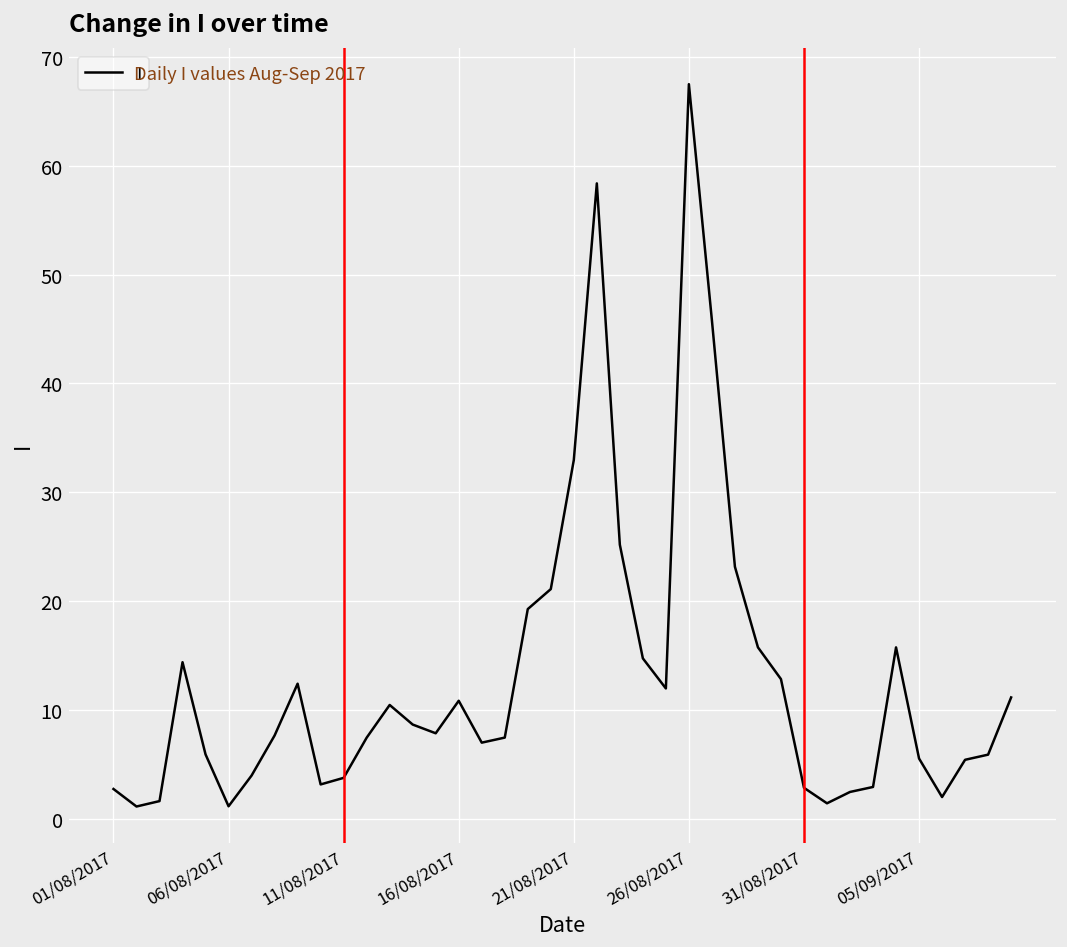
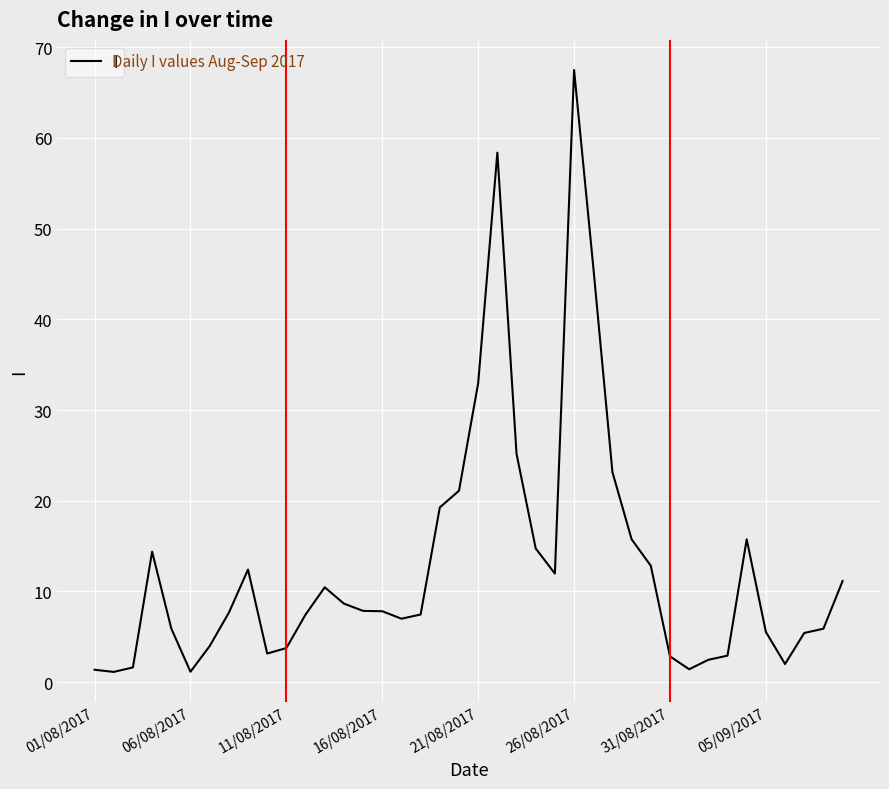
01/08/2017: 3 -> 1
16/08/2017: 11 -> 8
